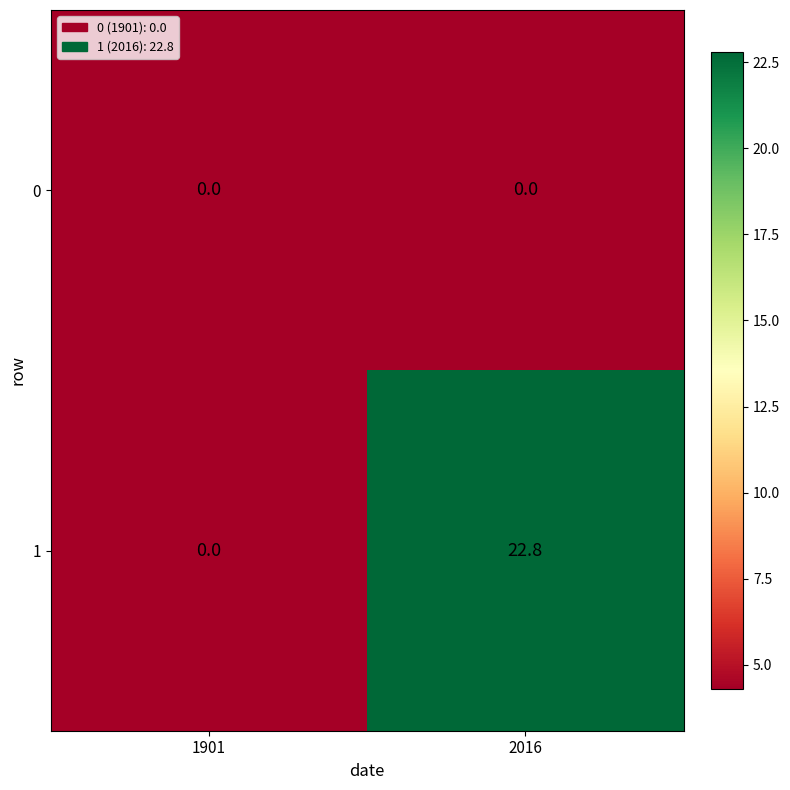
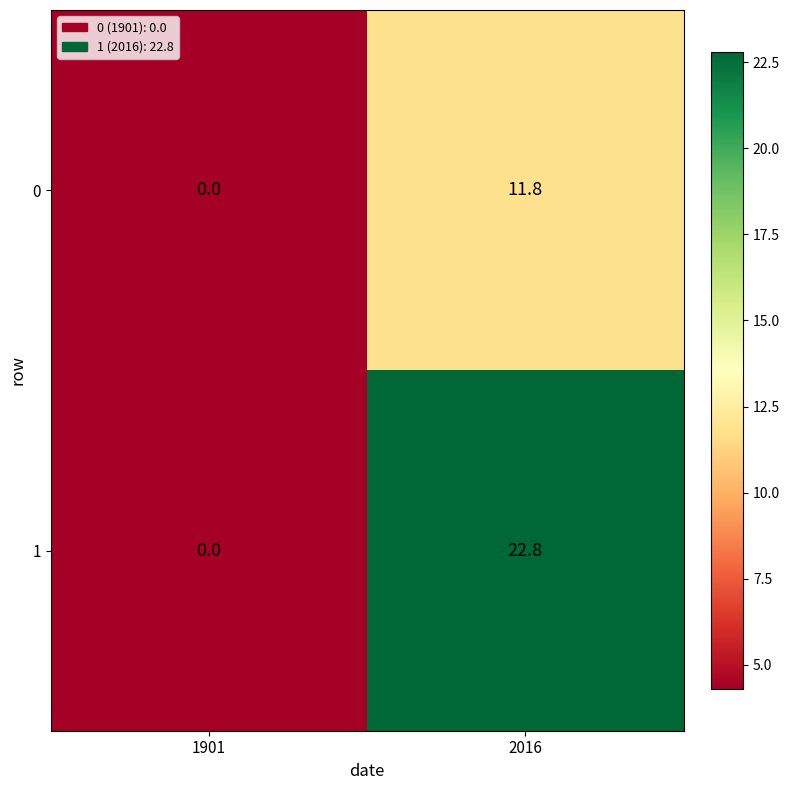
0, 2016: 0.0 -> 11.8
